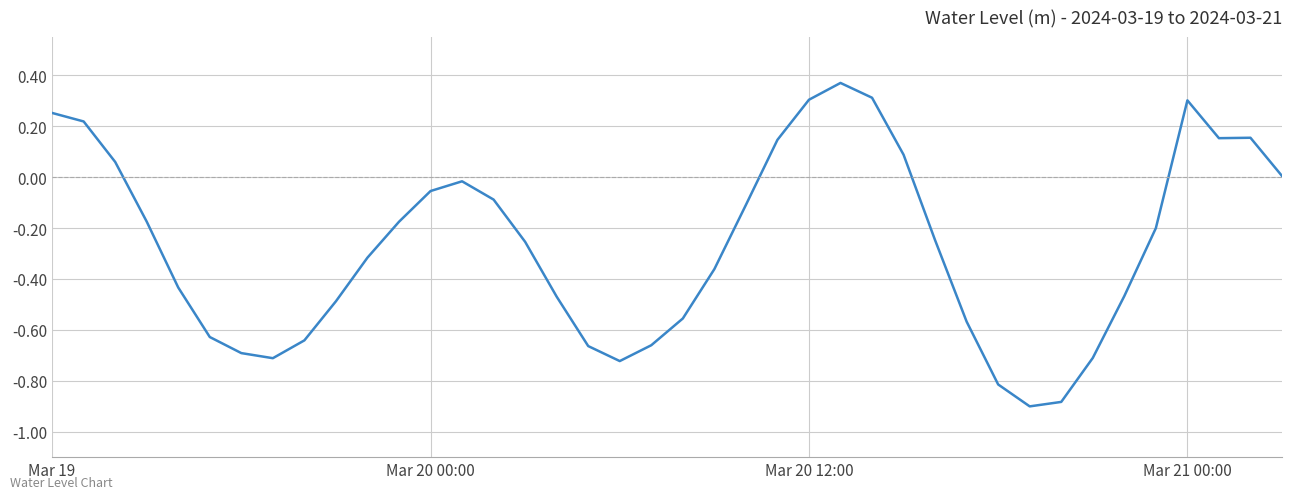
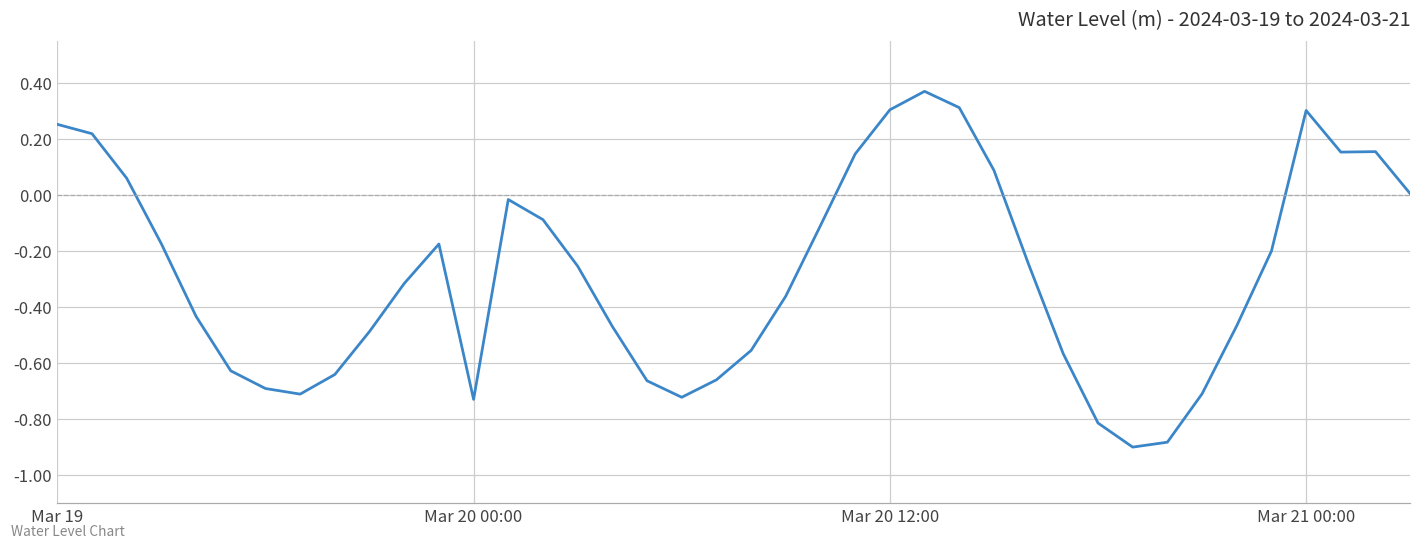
Mar 20 00:00: -0.05 -> -0.73
